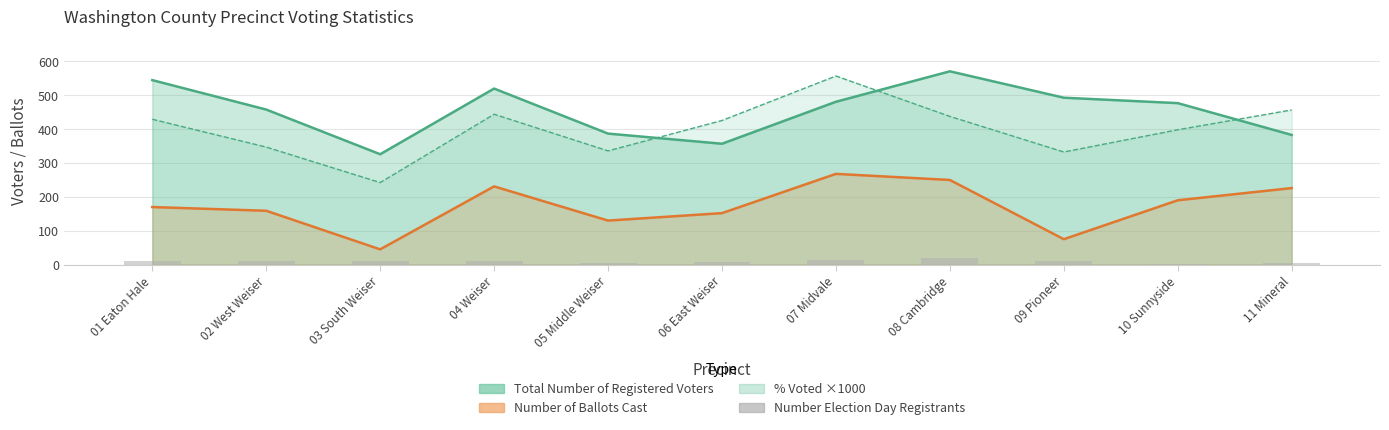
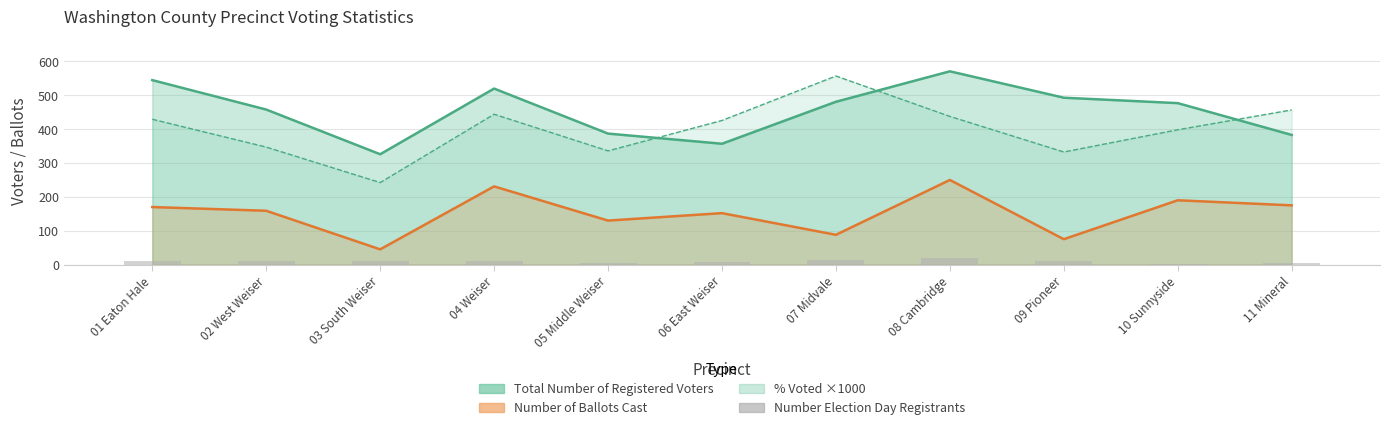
Number of Ballots Cast, 07 Midvale: 270 -> 90
Number of Ballots Cast, 11 Mineral: 230 -> 180
